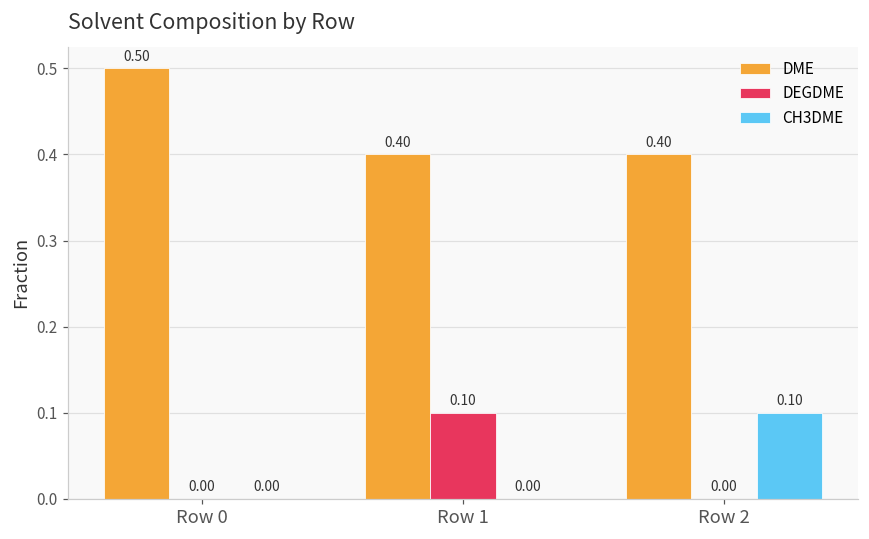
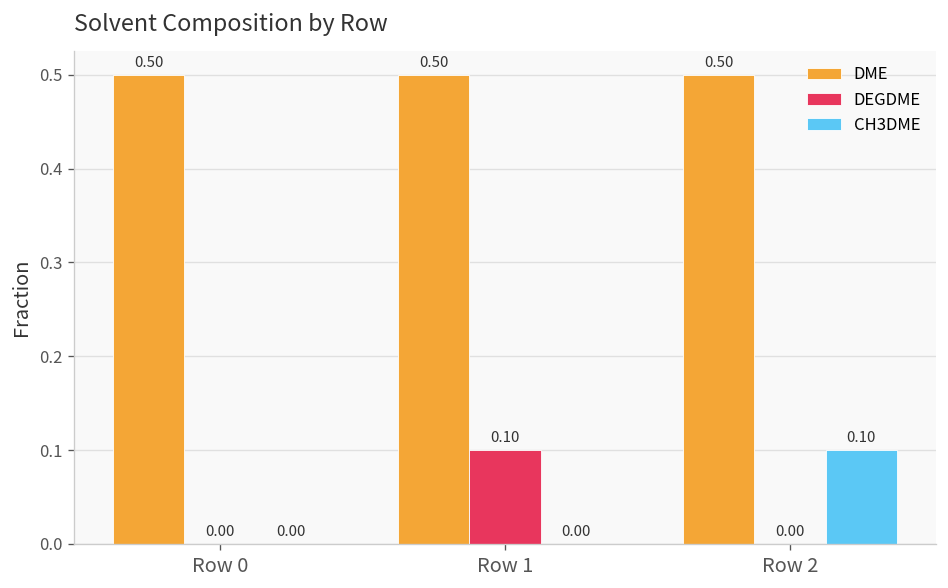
DME, Row 1: 0.40 -> 0.50
DME, Row 2: 0.40 -> 0.50
